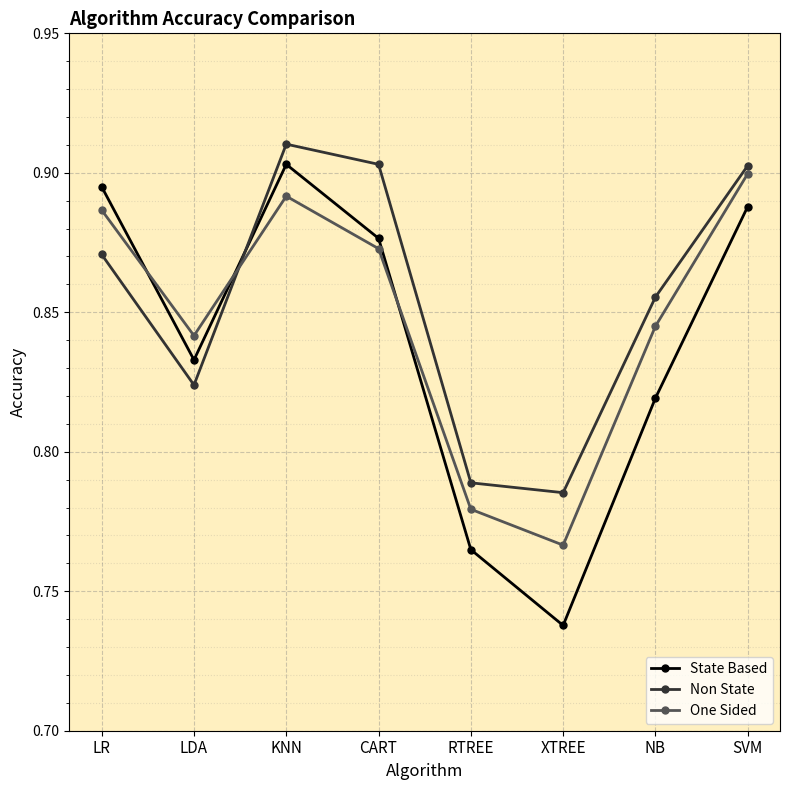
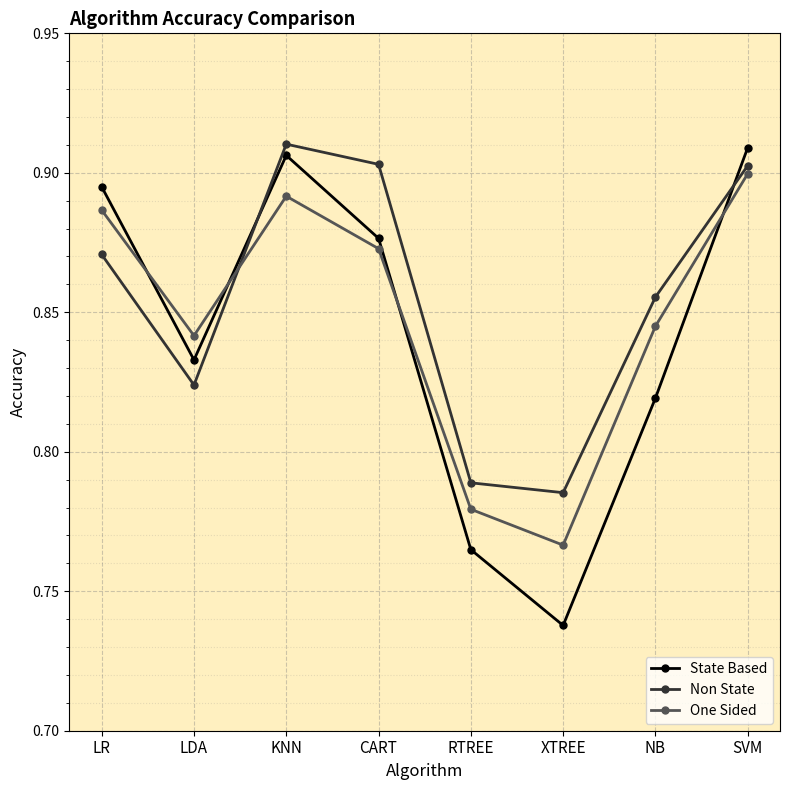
State Based, KNN: 0.903 -> 0.906
State Based, SVM: 0.888 -> 0.909
